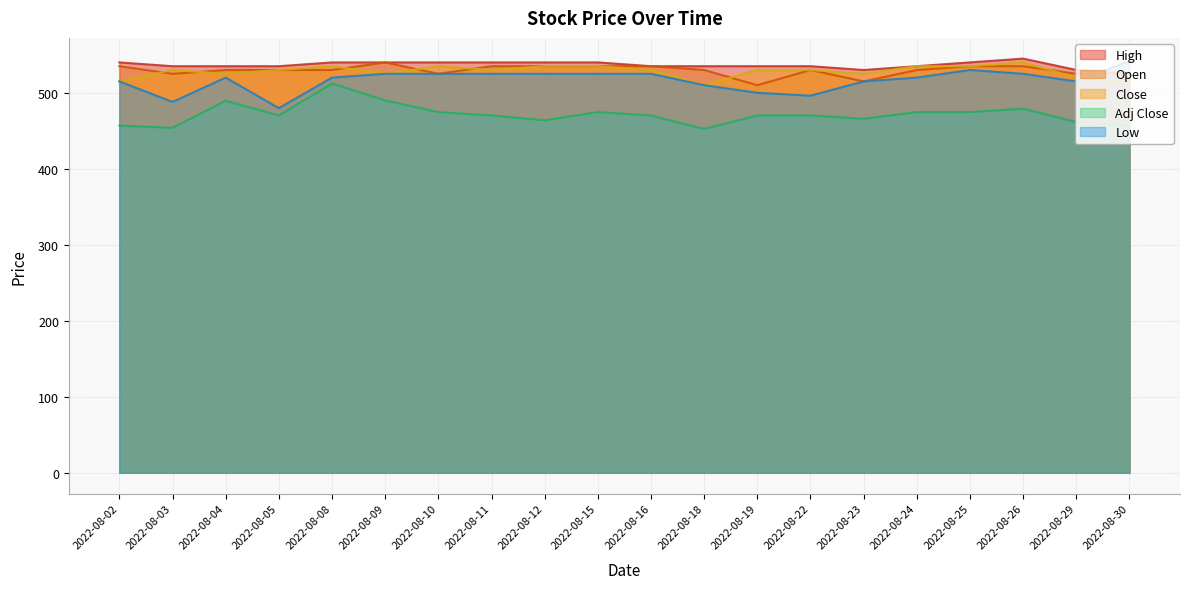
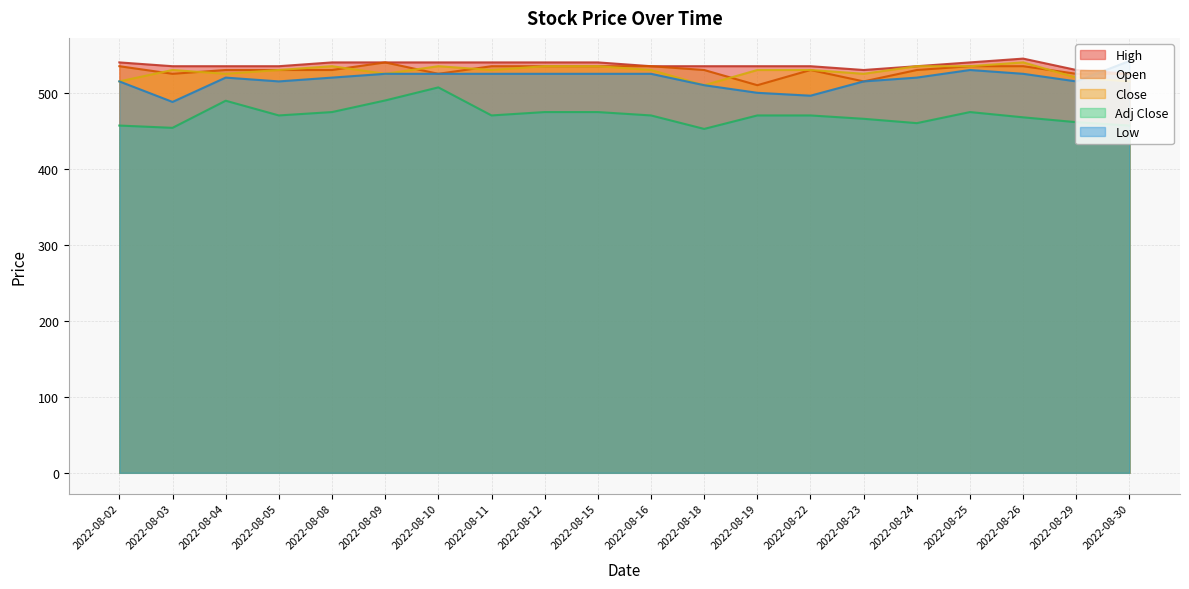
Low, 2022-08-05: 480 -> 520
Adj Close, 2022-08-08: 510 -> 470
Adj Close, 2022-08-10: 470 -> 510
Adj Close, 2022-08-12: 460 -> 470
Adj Close, 2022-08-24: 470 -> 460
Adj Close, 2022-08-26: 480 -> 470
